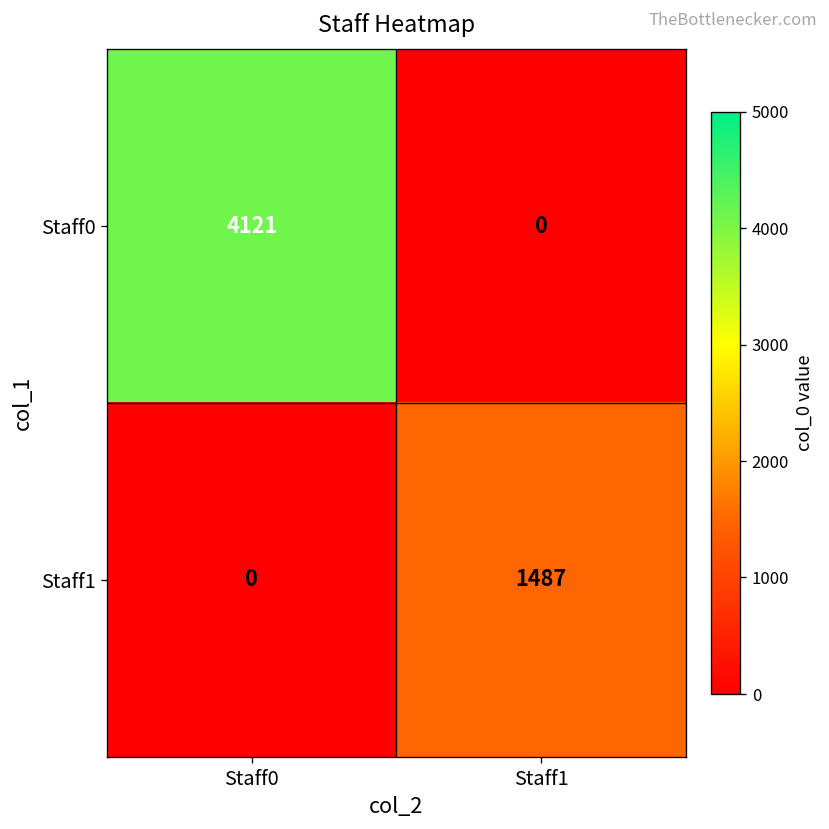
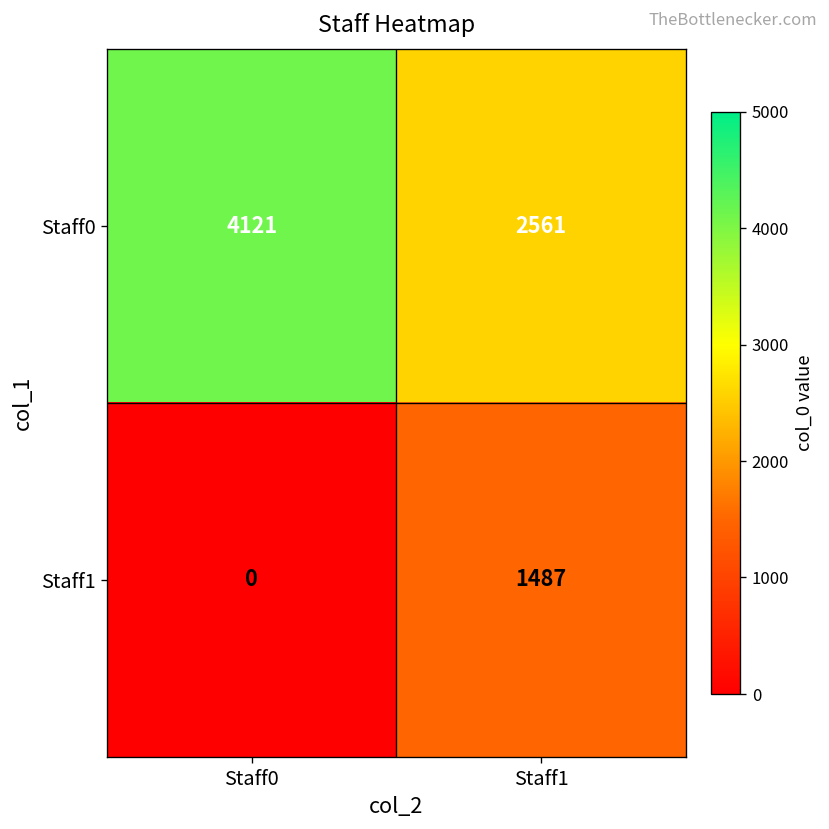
Staff0, Staff1: 0 -> 2561
